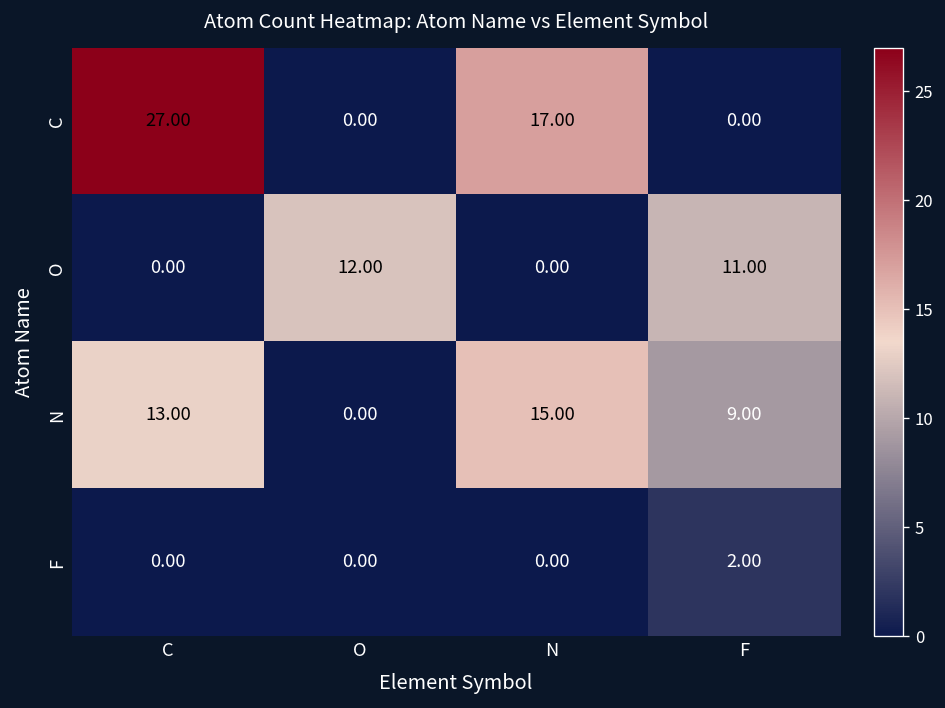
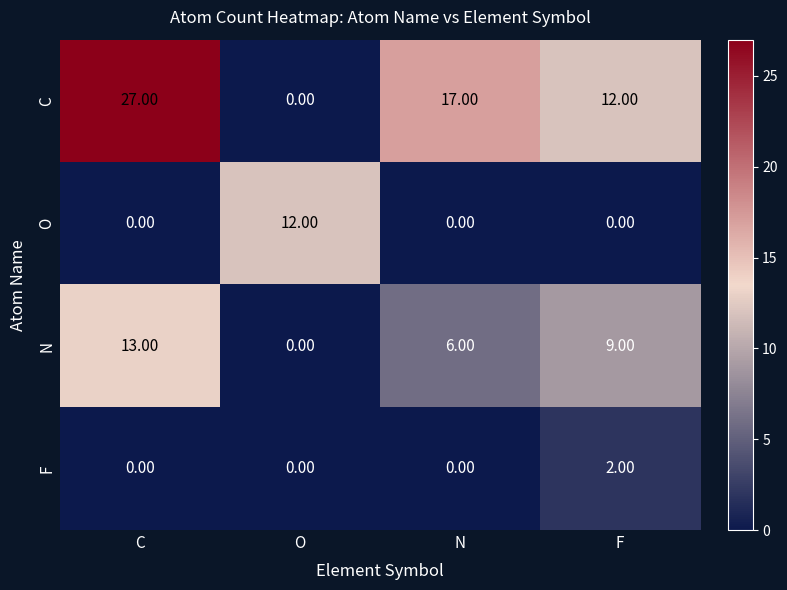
C, F: 0.00 -> 12.00
O, F: 11.00 -> 0.00
N, N: 15.00 -> 6.00
